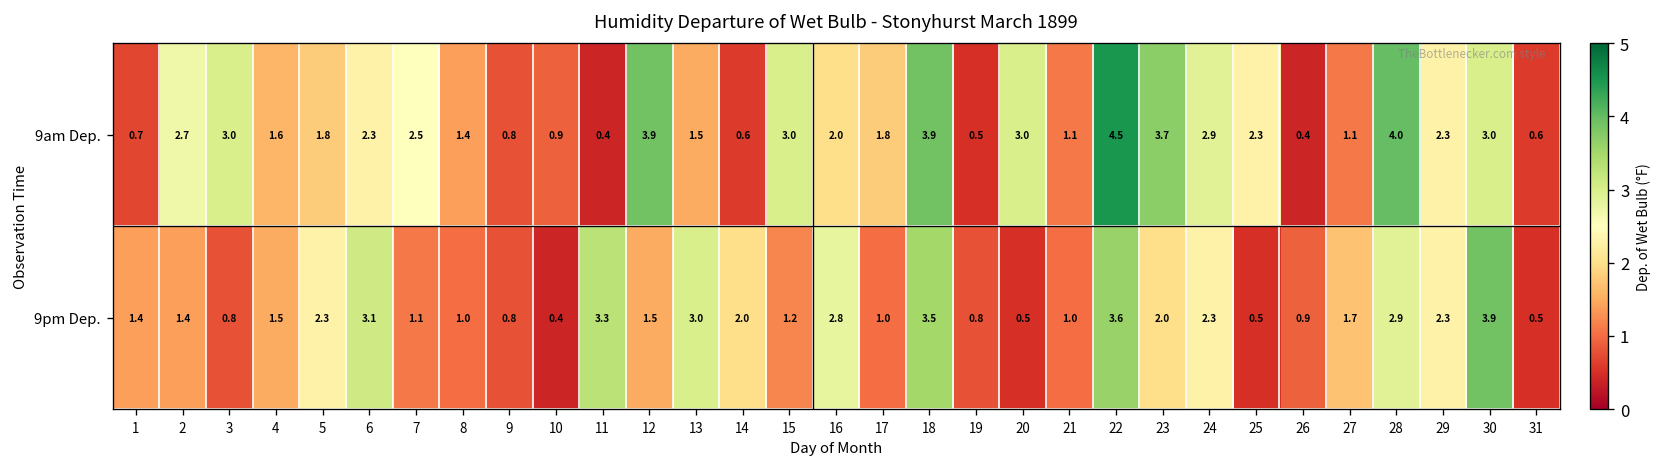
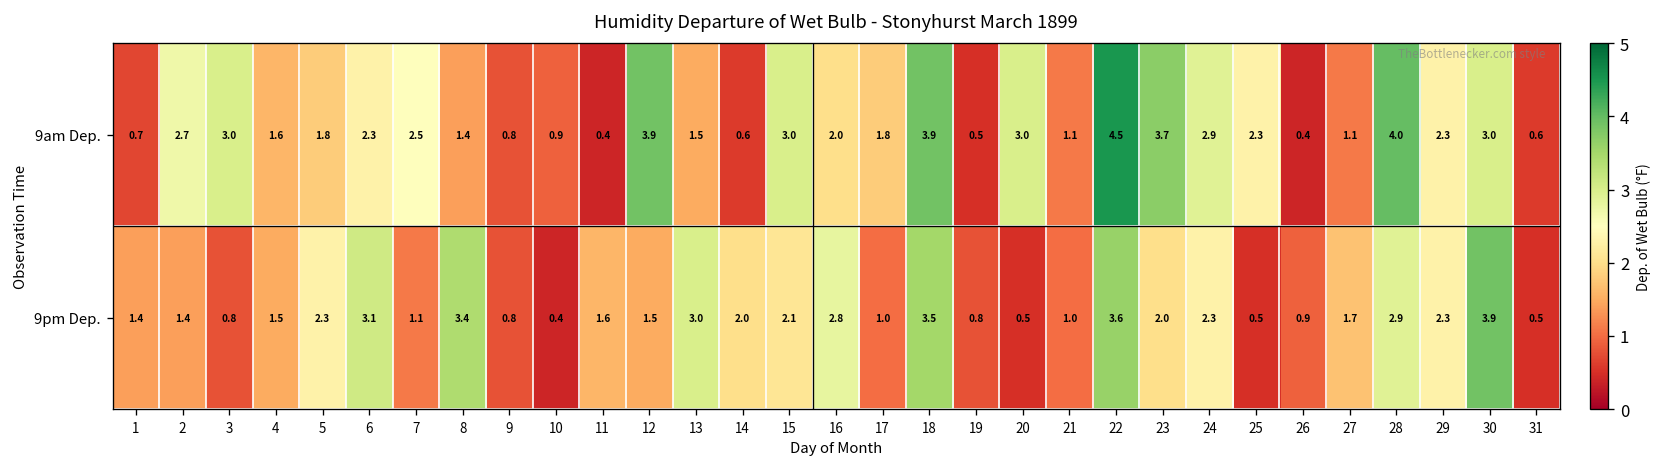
9pm Dep., 8: 1.0 -> 3.4
9pm Dep., 11: 3.3 -> 1.6
9pm Dep., 15: 1.2 -> 2.1
